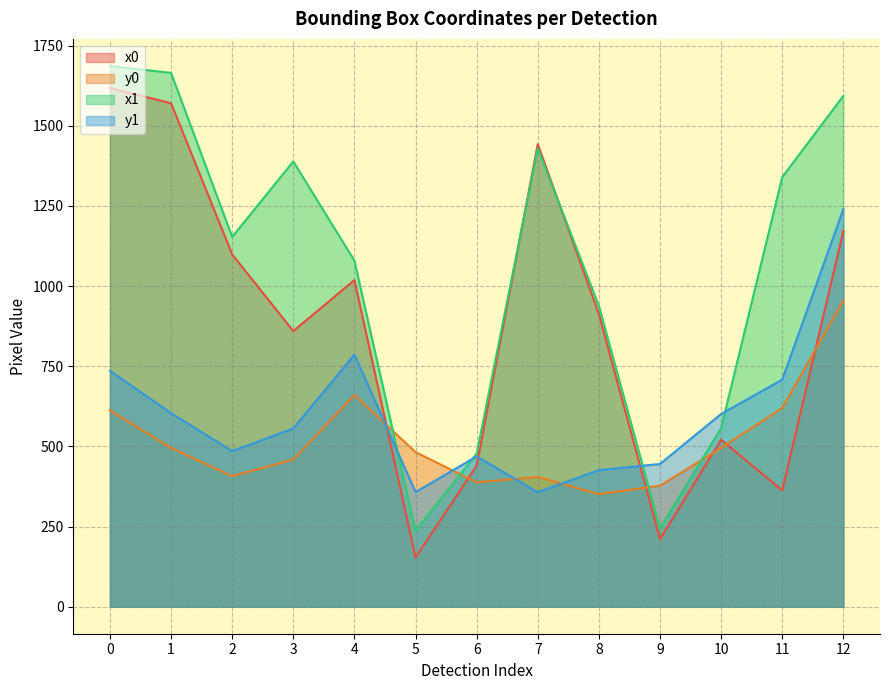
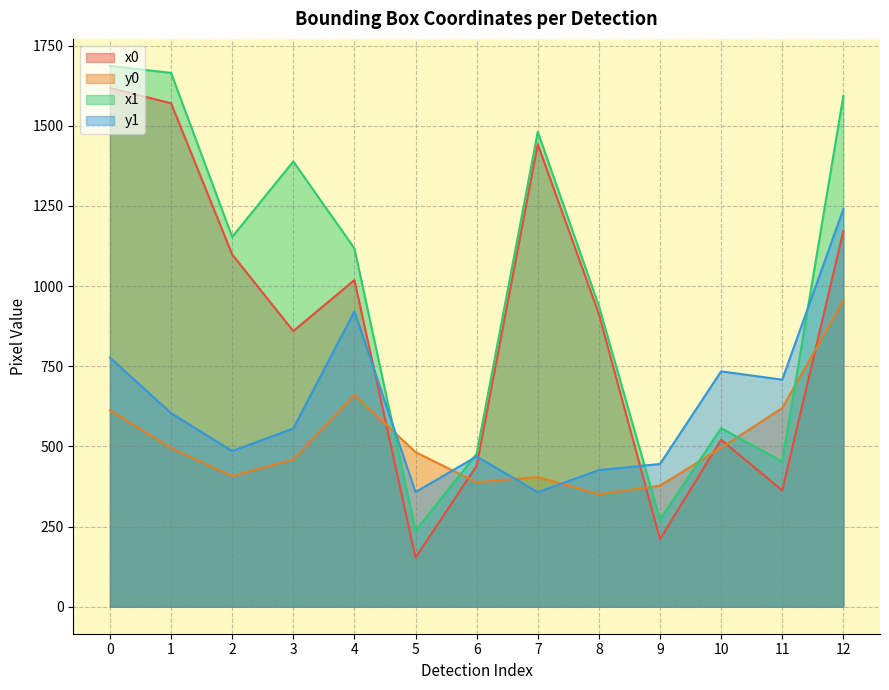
y1, 0: 740 -> 780
x1, 4: 1080 -> 1120
y1, 4: 790 -> 920
x1, 7: 1430 -> 1480
x1, 9: 240 -> 270
y1, 10: 600 -> 730
x1, 11: 1340 -> 450
